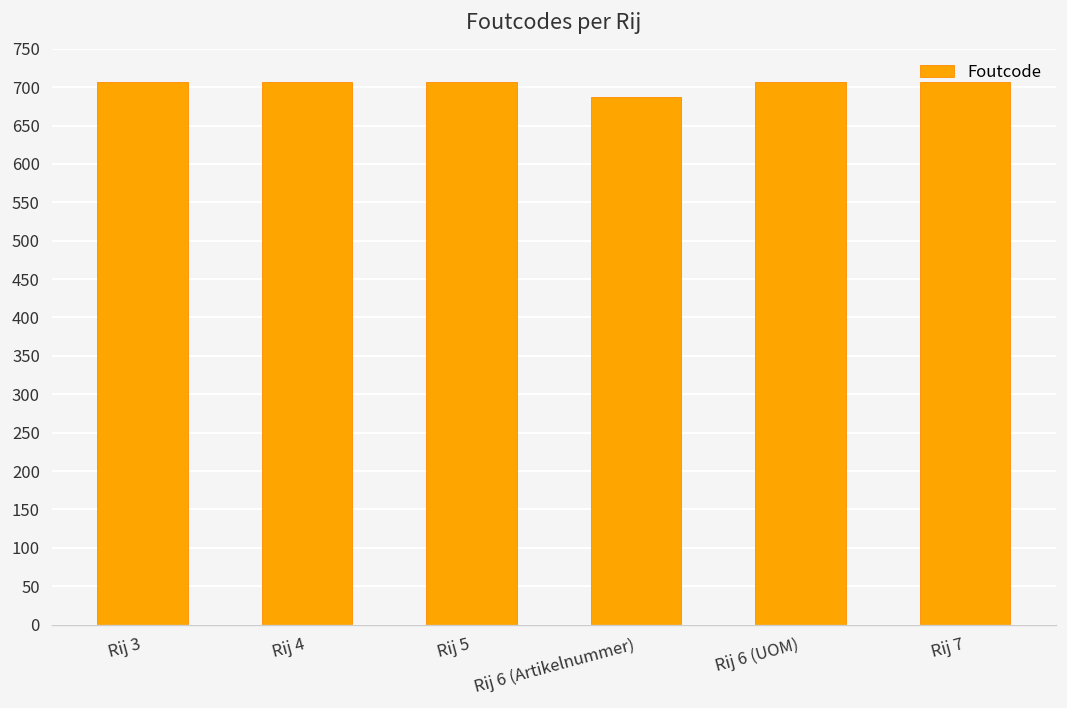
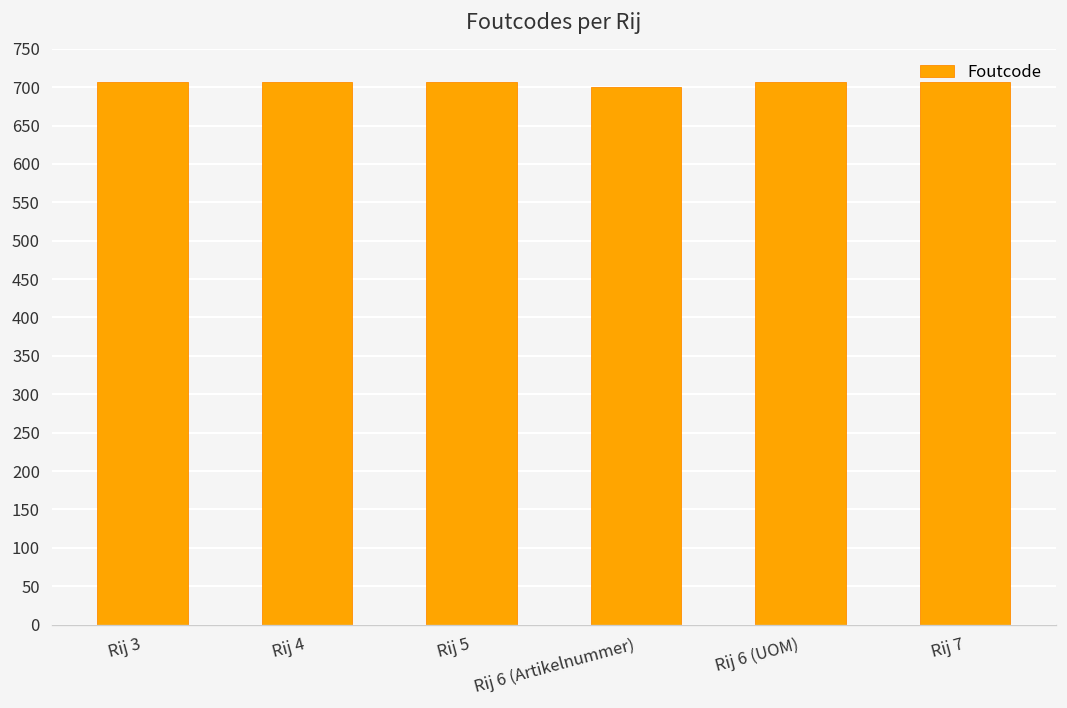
Rij 6 (Artikelnummer): 690 -> 700
